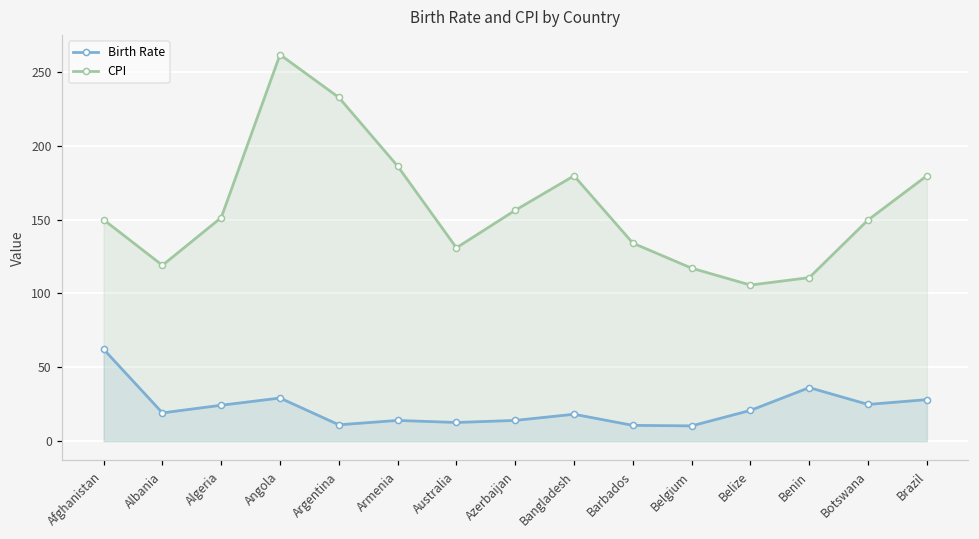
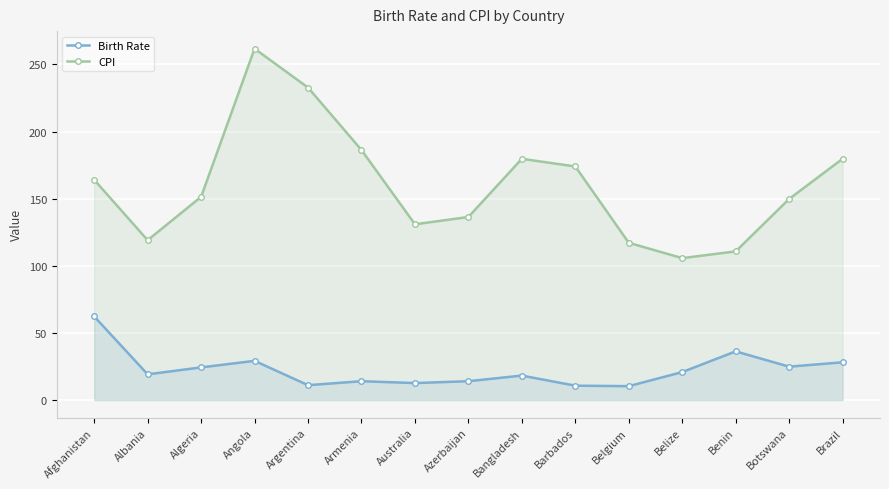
CPI, Afghanistan: 150 -> 164
CPI, Azerbaijan: 156 -> 136
CPI, Barbados: 134 -> 174
